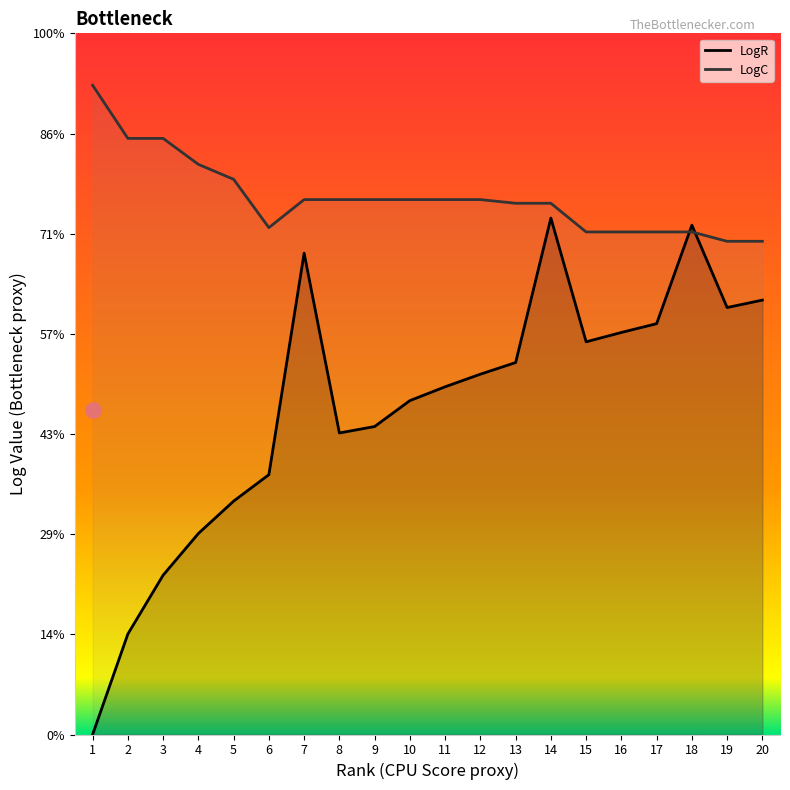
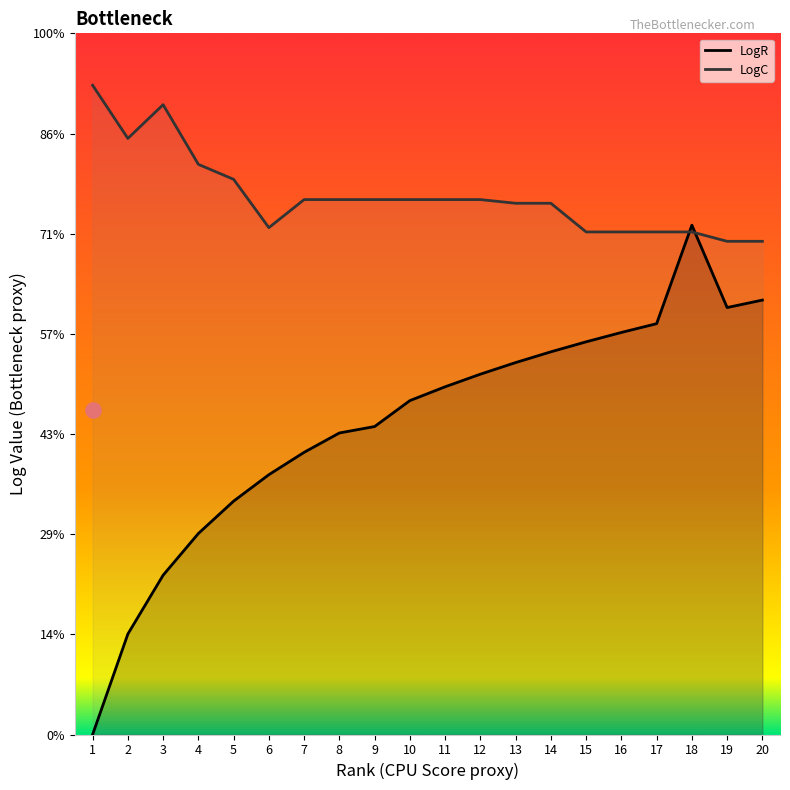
LogC, 3: 85% -> 90%
LogR, 7: 69% -> 40%
LogR, 14: 74% -> 55%
